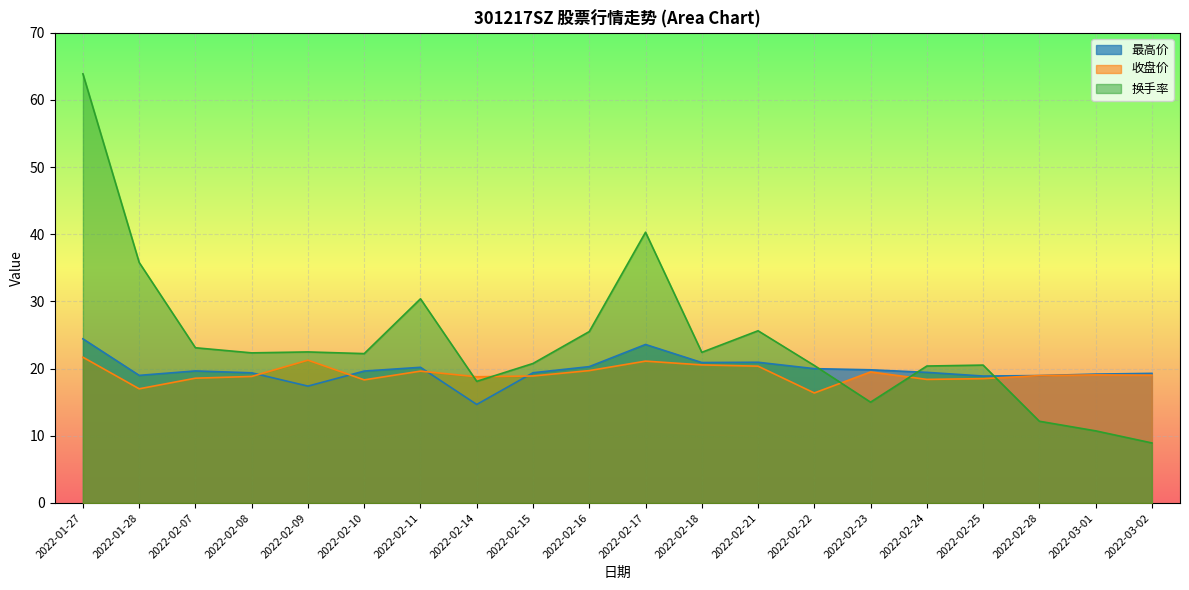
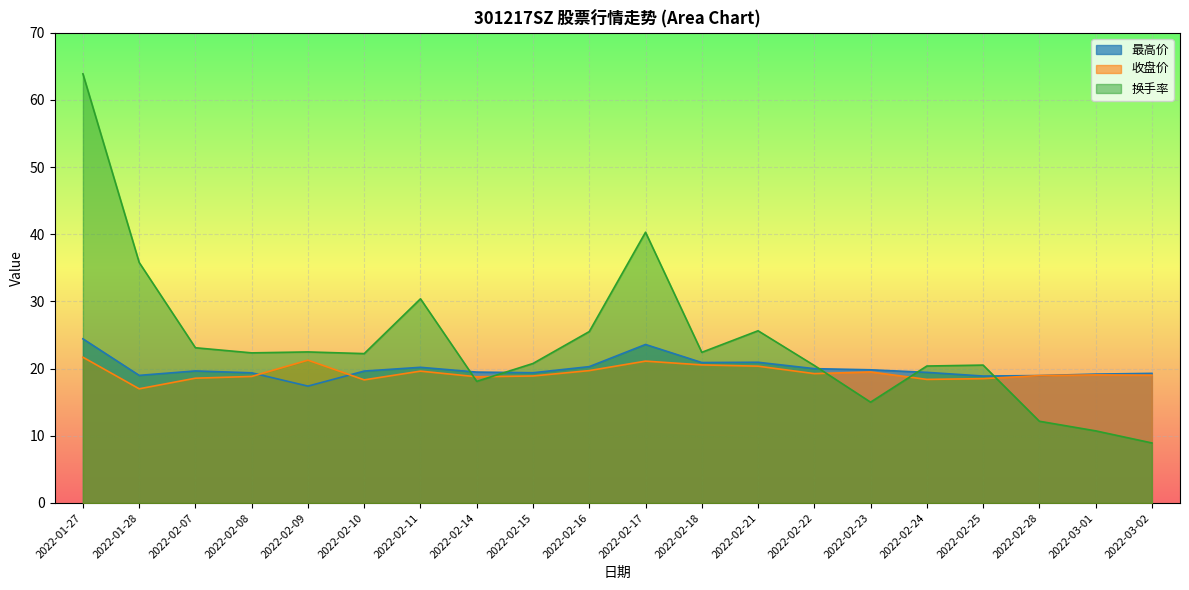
最高价, 2022-02-14: 15 -> 19
收盘价, 2022-02-22: 16 -> 19
